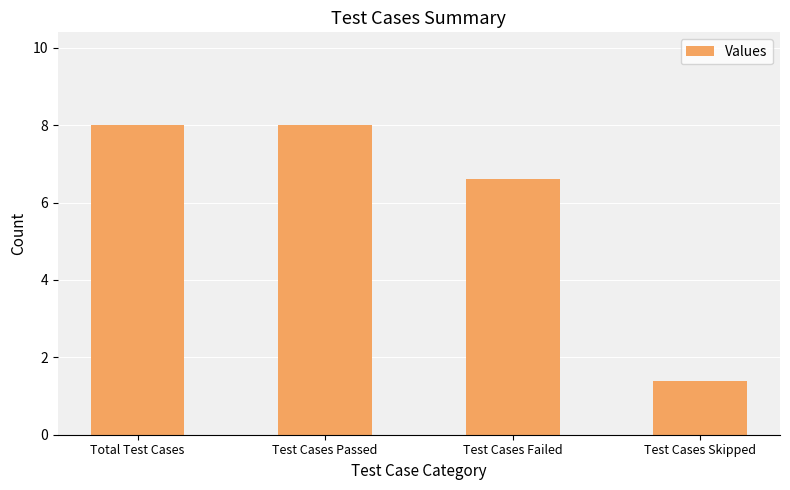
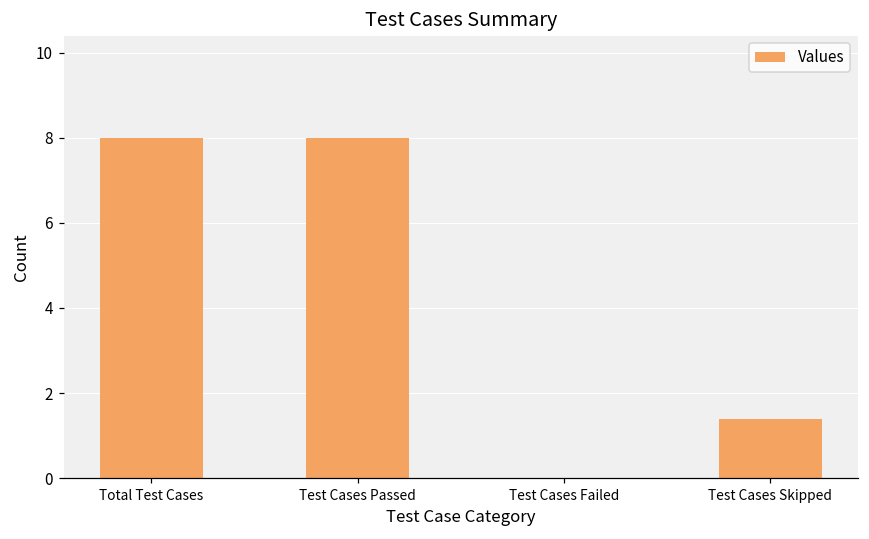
Test Cases Failed: 6.6 -> 0.0
